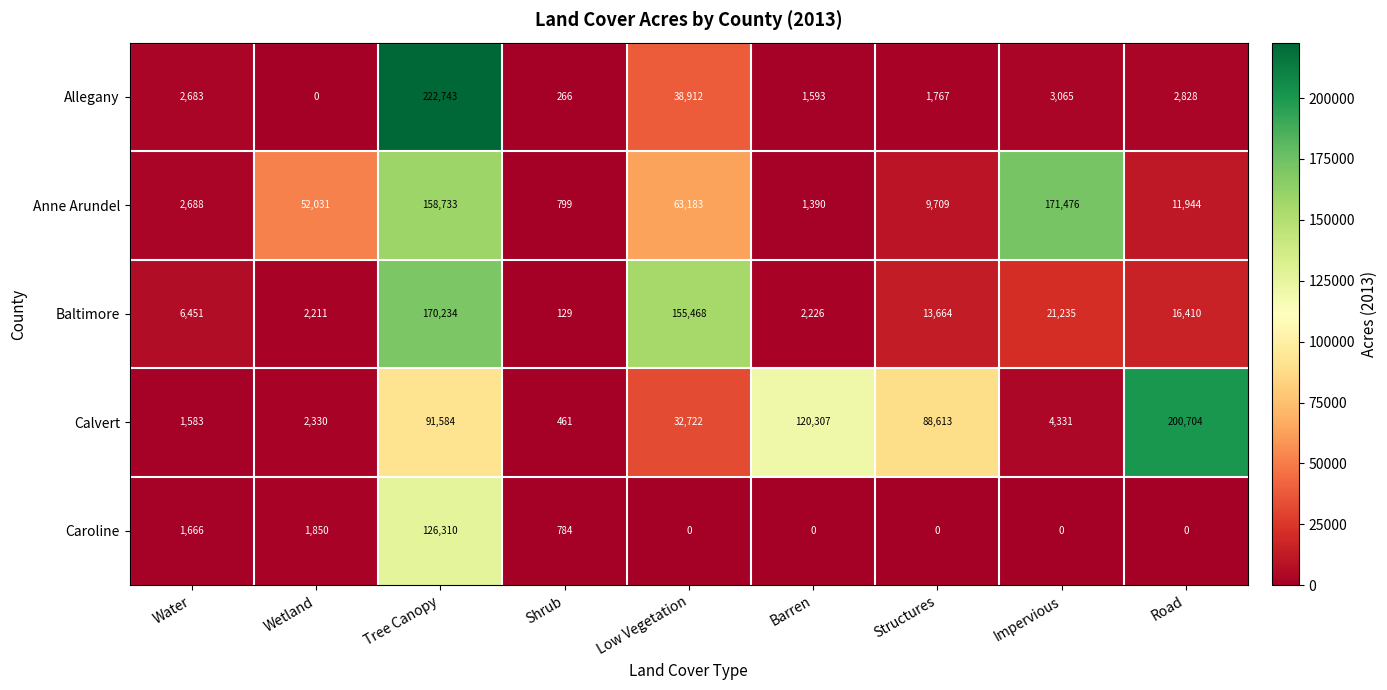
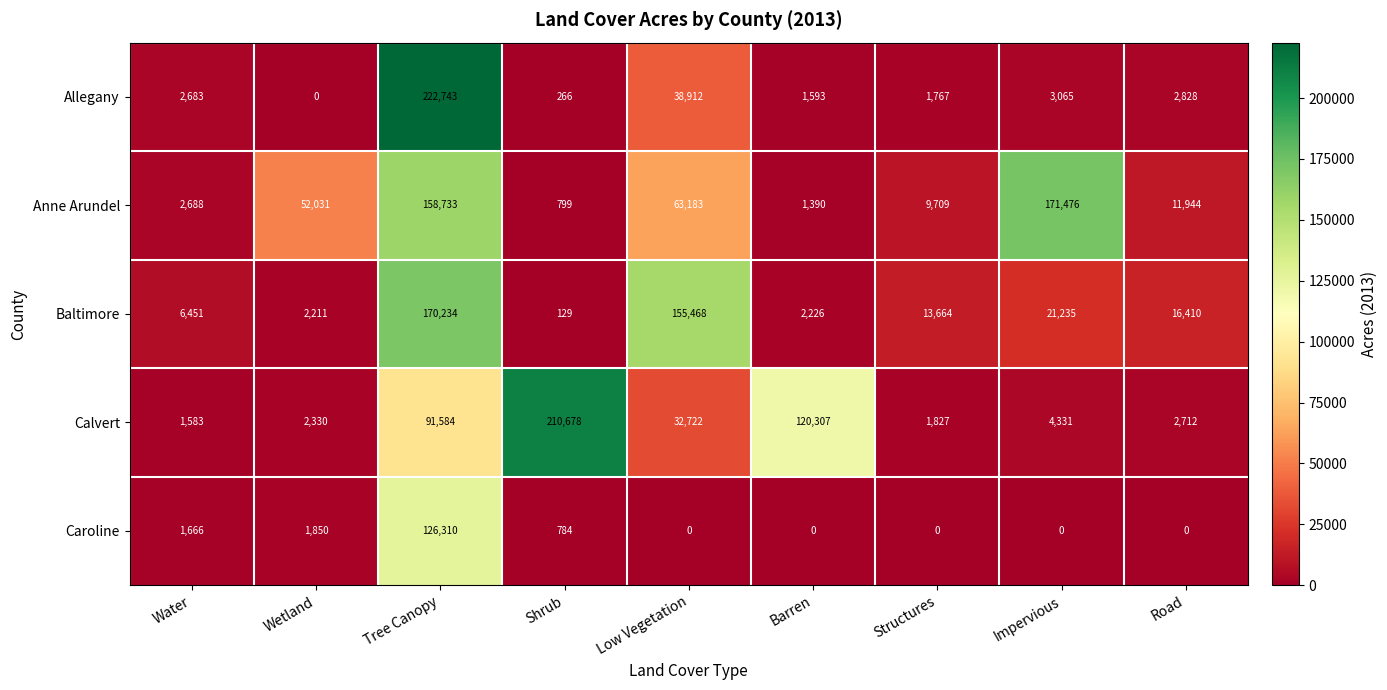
Calvert, Shrub: 461 -> 210,678
Calvert, Structures: 88,613 -> 1,827
Calvert, Road: 200,704 -> 2,712
